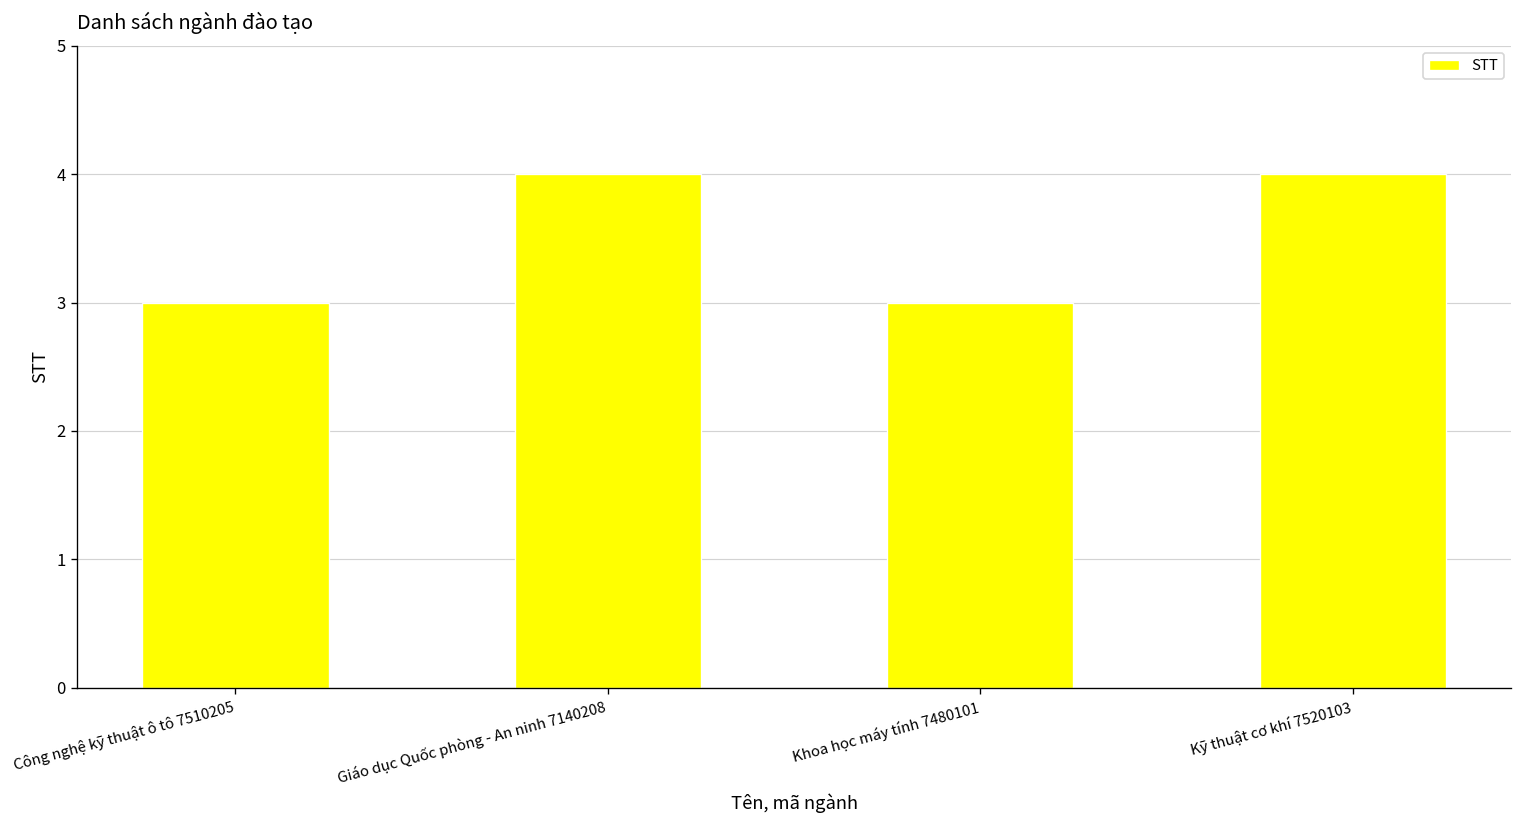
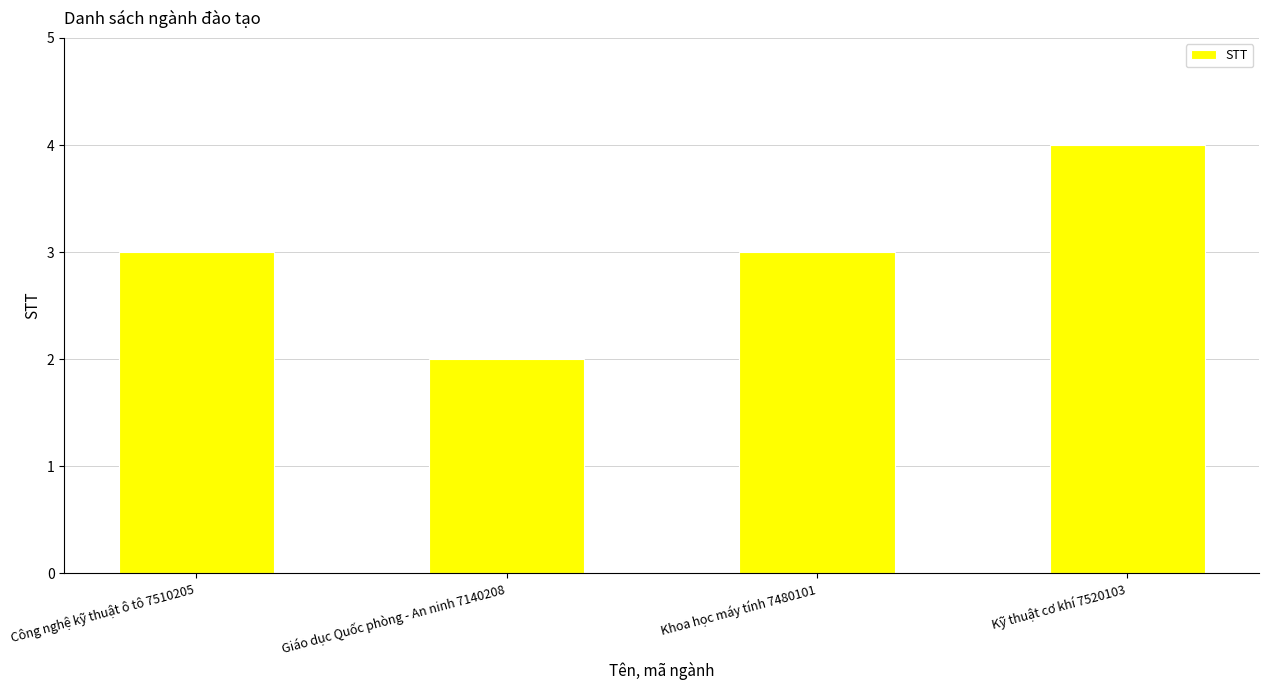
Giáo dục Quốc phòng - An ninh 7140208: 4 -> 2
